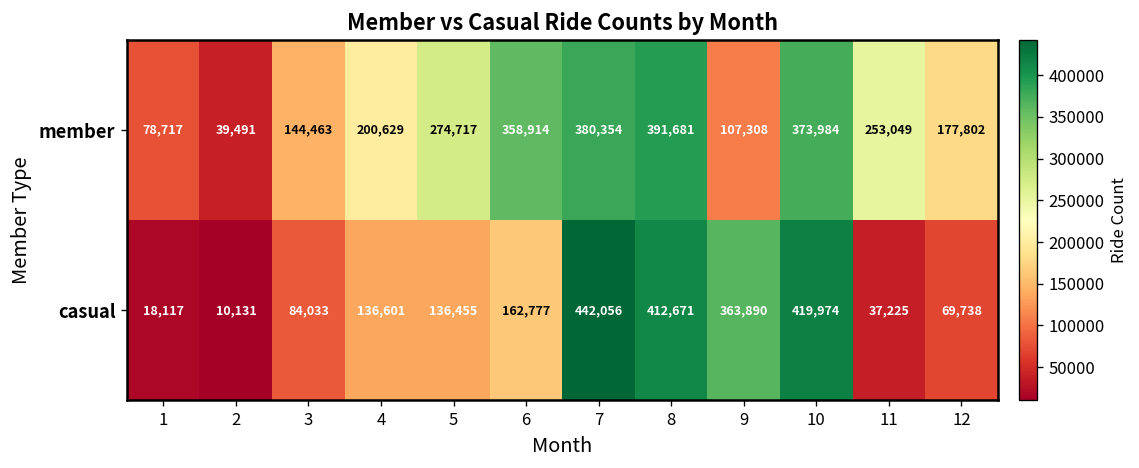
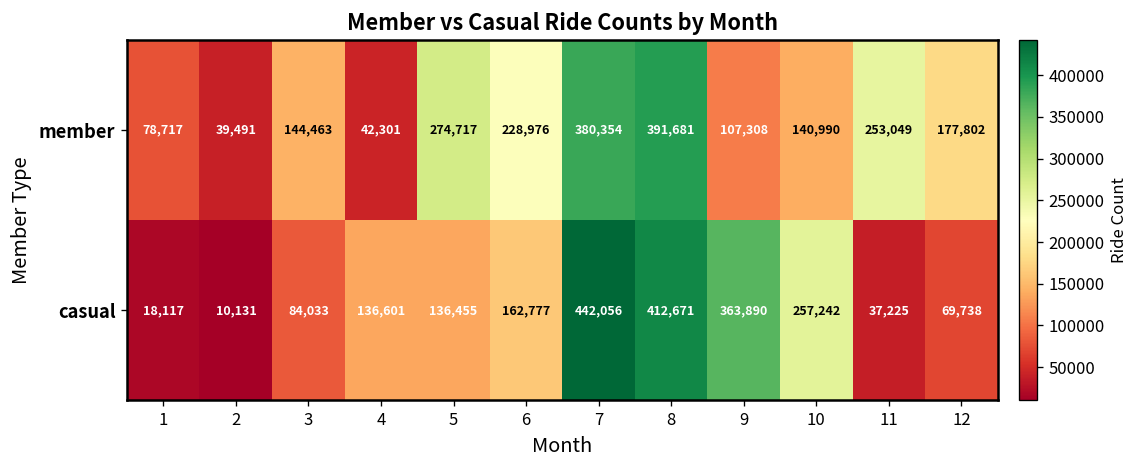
member, 4: 200,629 -> 42,301
member, 6: 358,914 -> 228,976
member, 10: 373,984 -> 140,990
casual, 10: 419,974 -> 257,242
